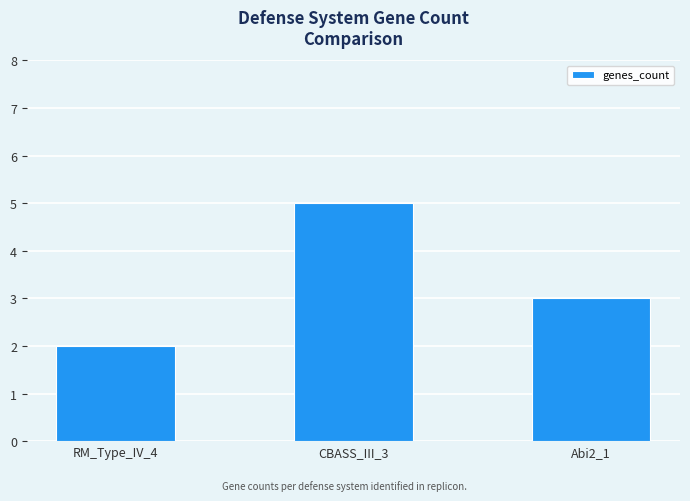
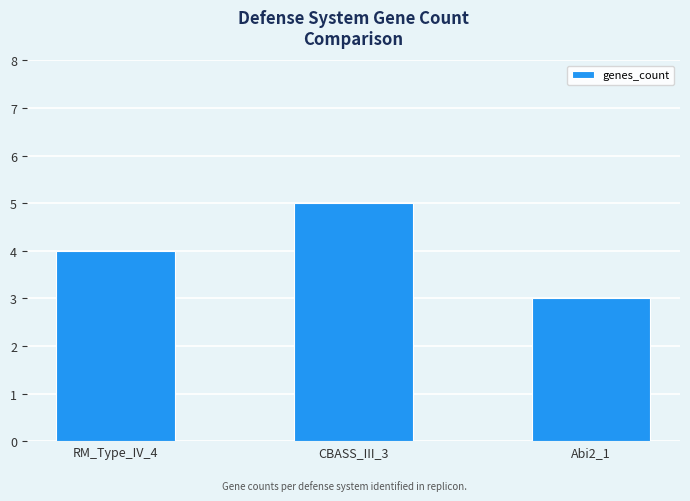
RM_Type_IV_4: 2 -> 4
